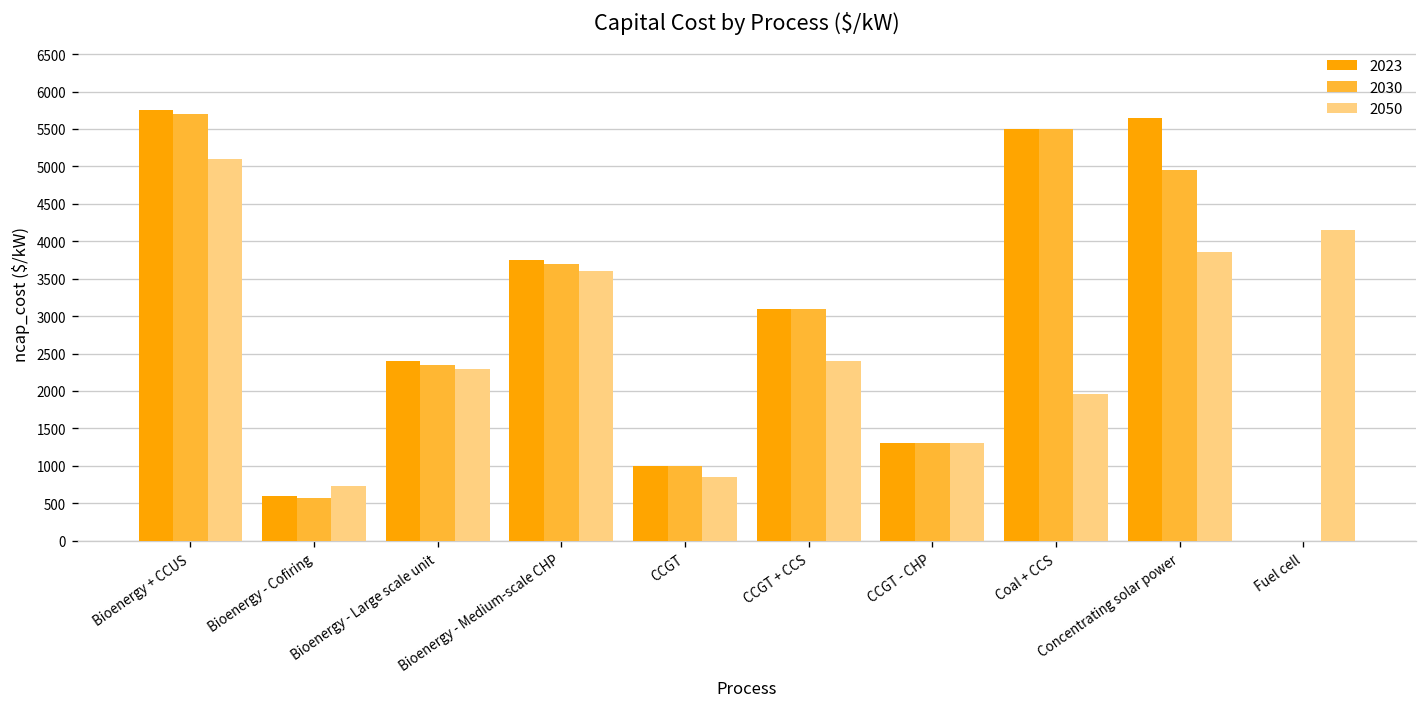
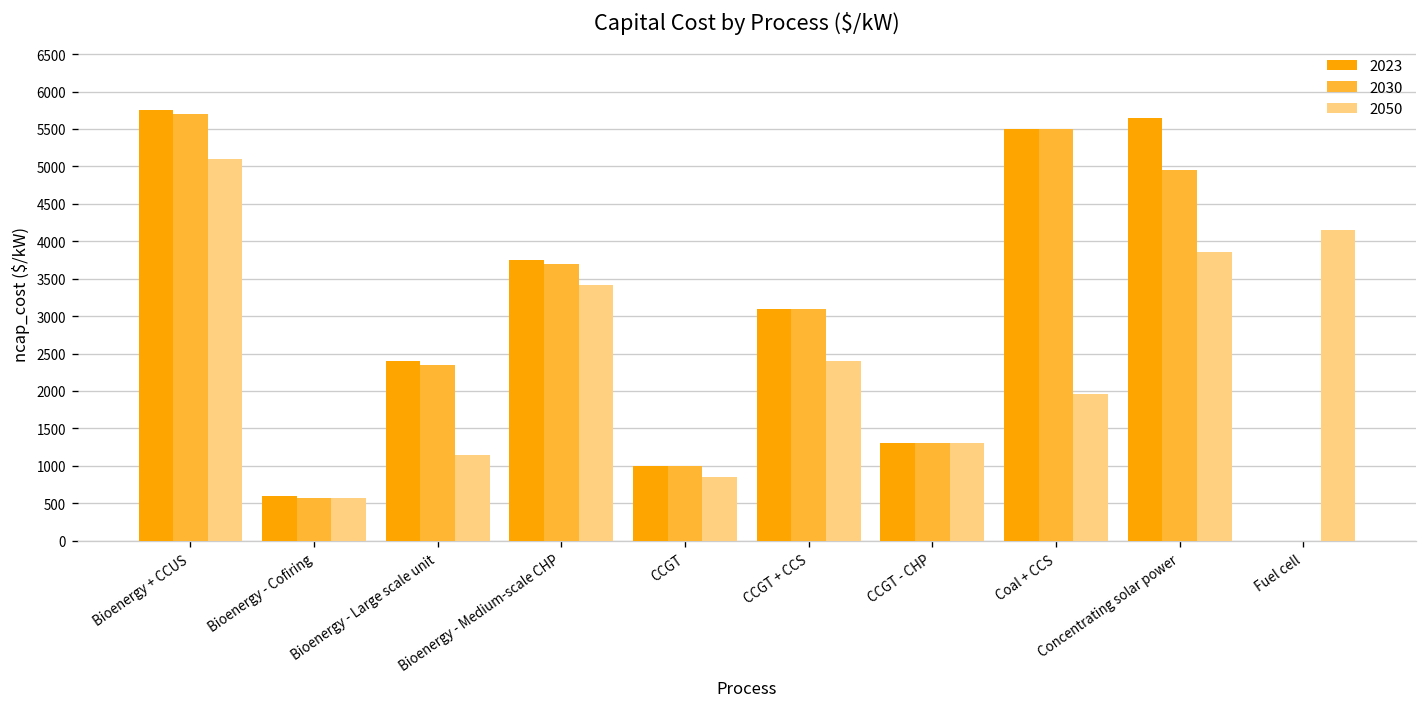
2050, Bioenergy - Cofiring: 700 -> 600
2050, Bioenergy - Large scale unit: 2300 -> 1100
2050, Bioenergy - Medium-scale CHP: 3600 -> 3400
